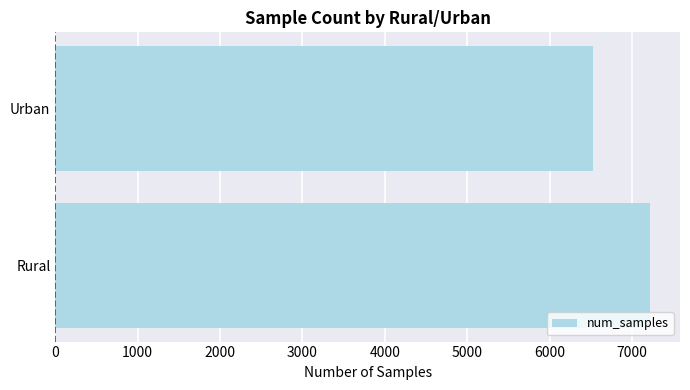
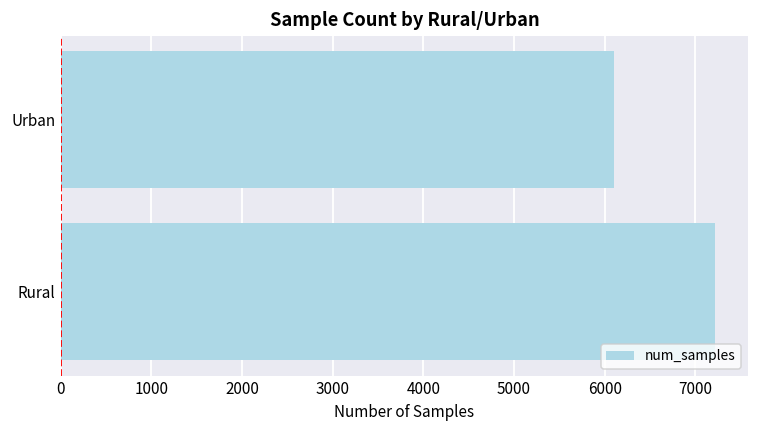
Urban: 6500 -> 6100
